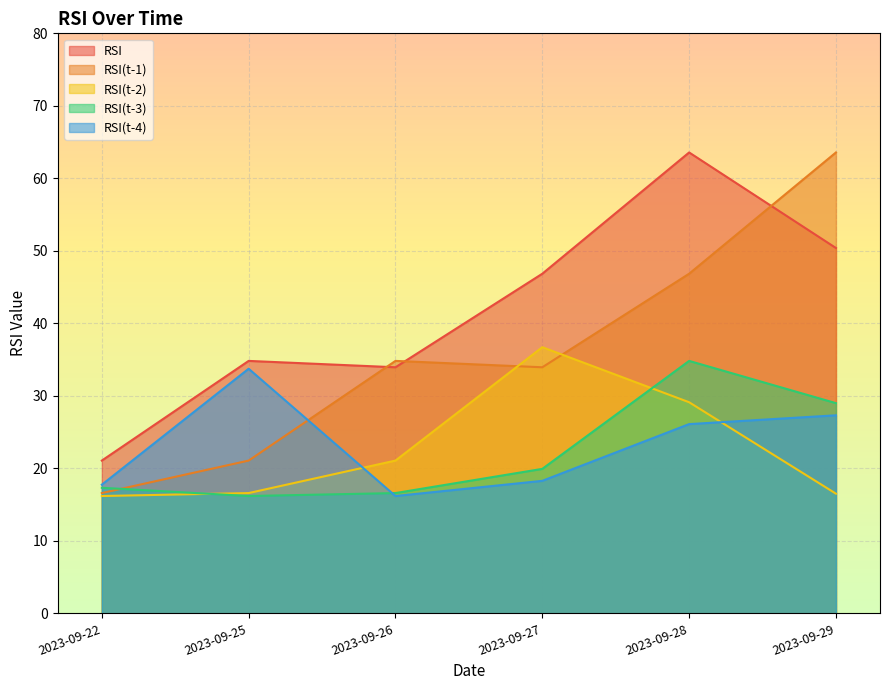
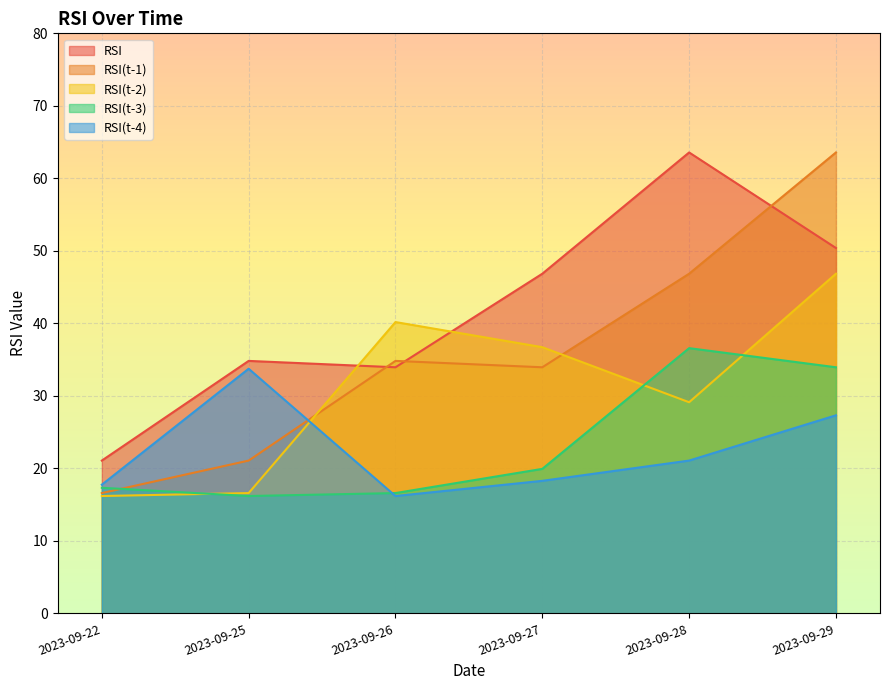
RSI(t-2), 2023-09-26: 21 -> 40
RSI(t-3), 2023-09-28: 35 -> 37
RSI(t-4), 2023-09-28: 26 -> 21
RSI(t-2), 2023-09-29: 17 -> 47
RSI(t-3), 2023-09-29: 29 -> 34
